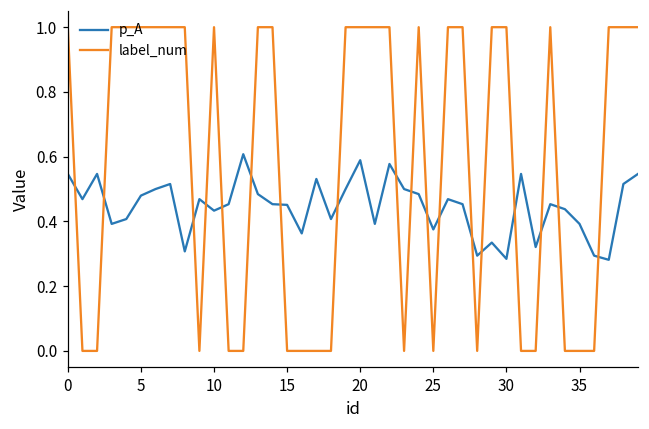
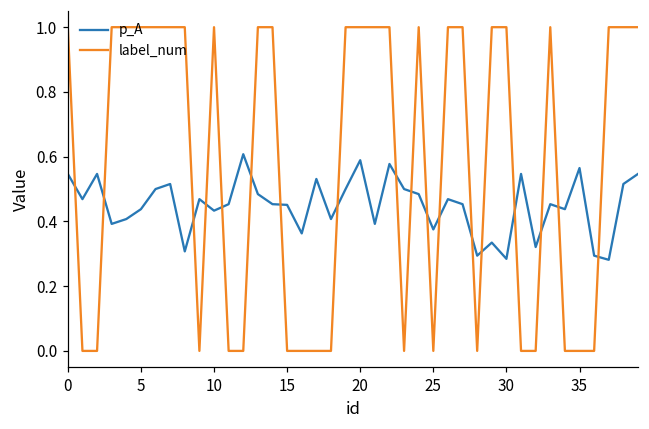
p_A, 5: 0.48 -> 0.44
p_A, 35: 0.39 -> 0.56
